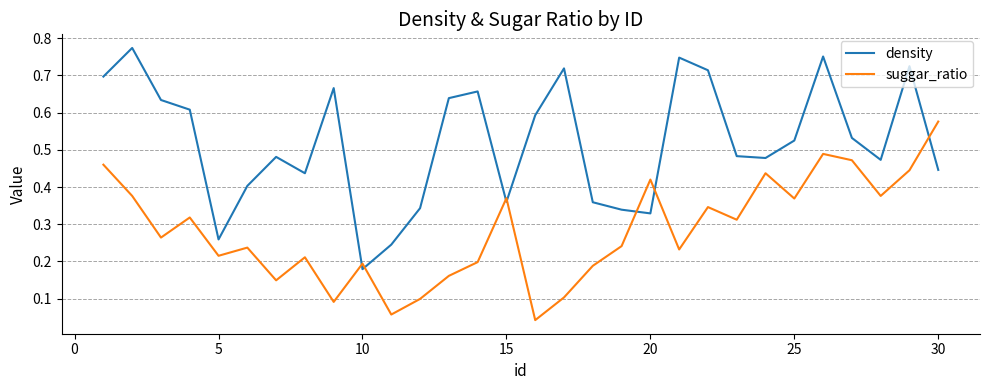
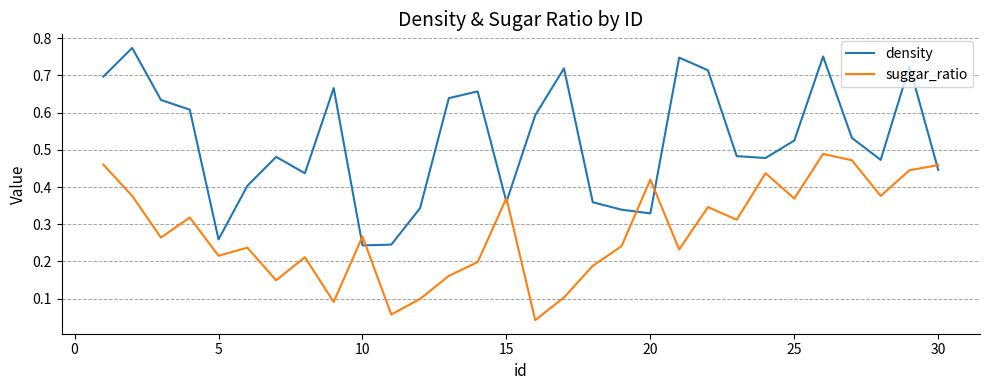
density, 10: 0.18 -> 0.24
suggar_ratio, 10: 0.19 -> 0.27
suggar_ratio, 30: 0.58 -> 0.46
